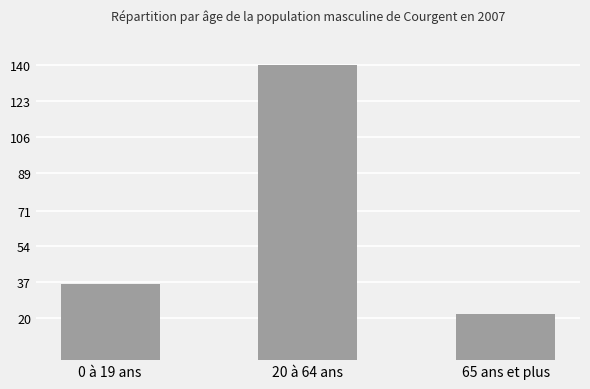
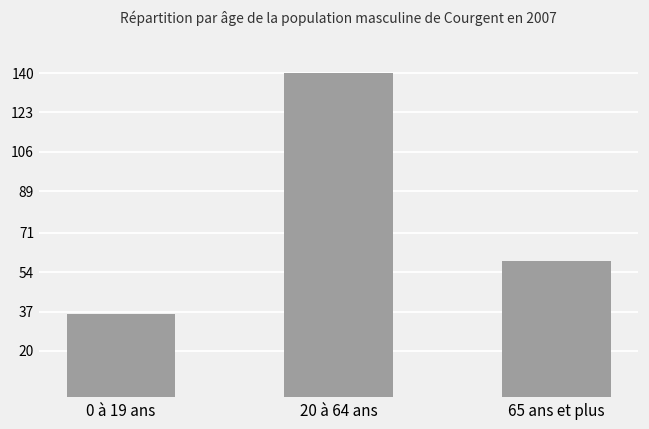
65 ans et plus: 22 -> 59
